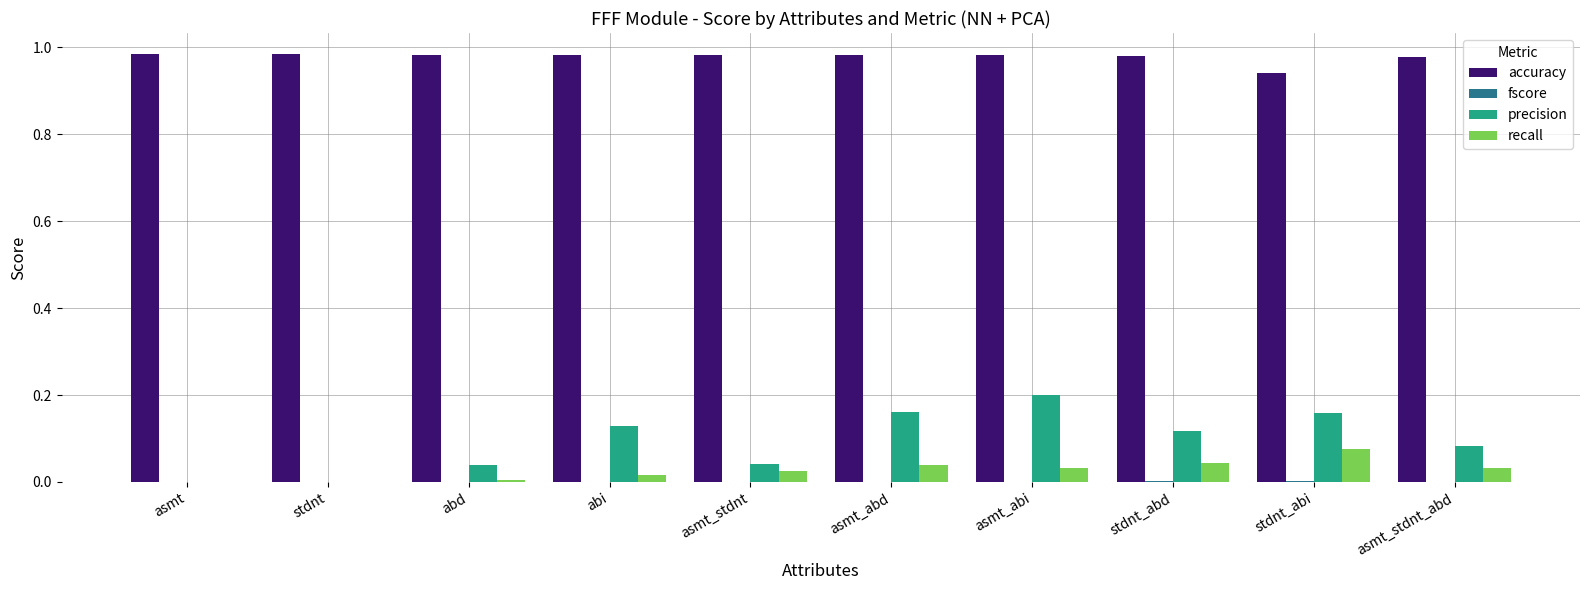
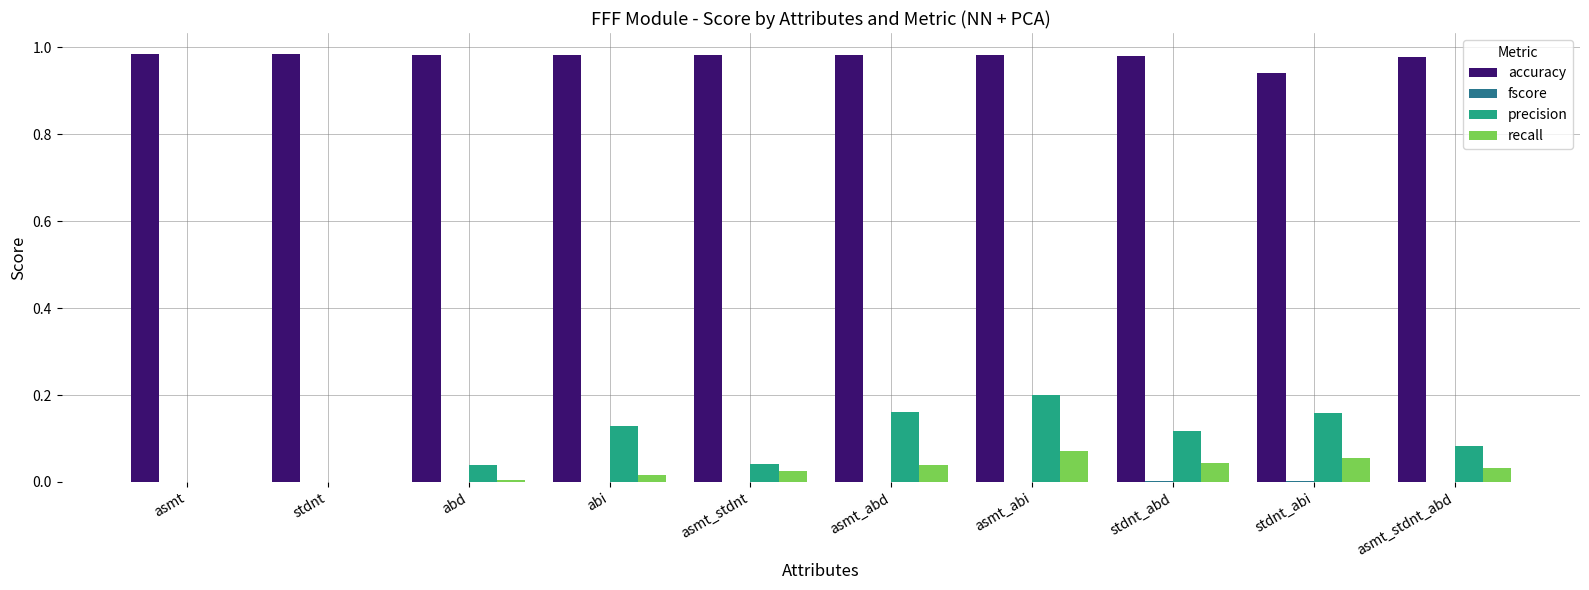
recall, asmt_abi: 0.03 -> 0.07
recall, stdnt_abi: 0.08 -> 0.05
